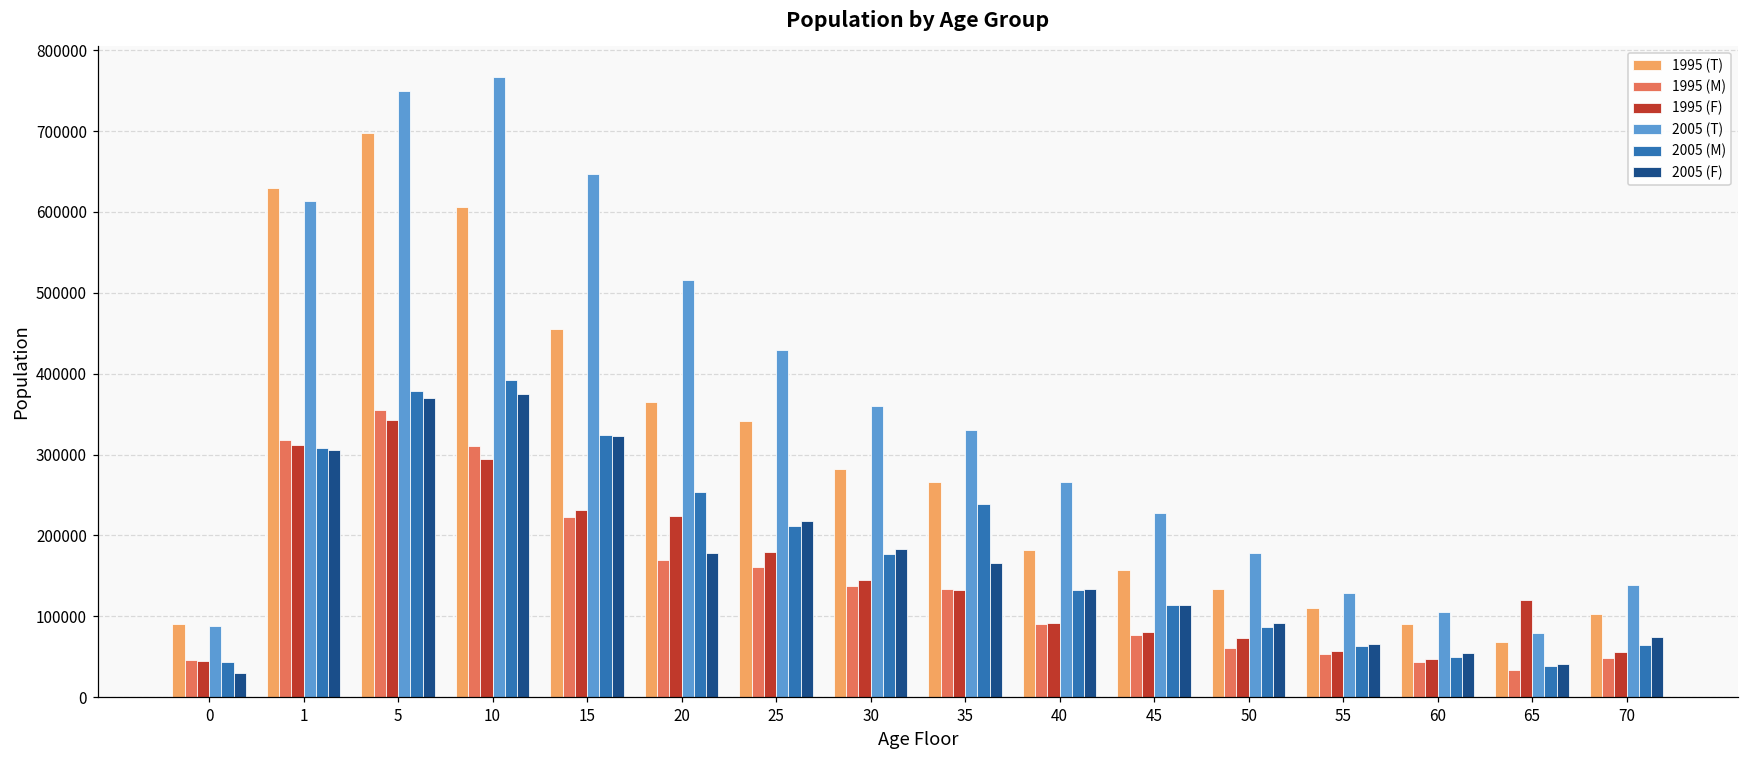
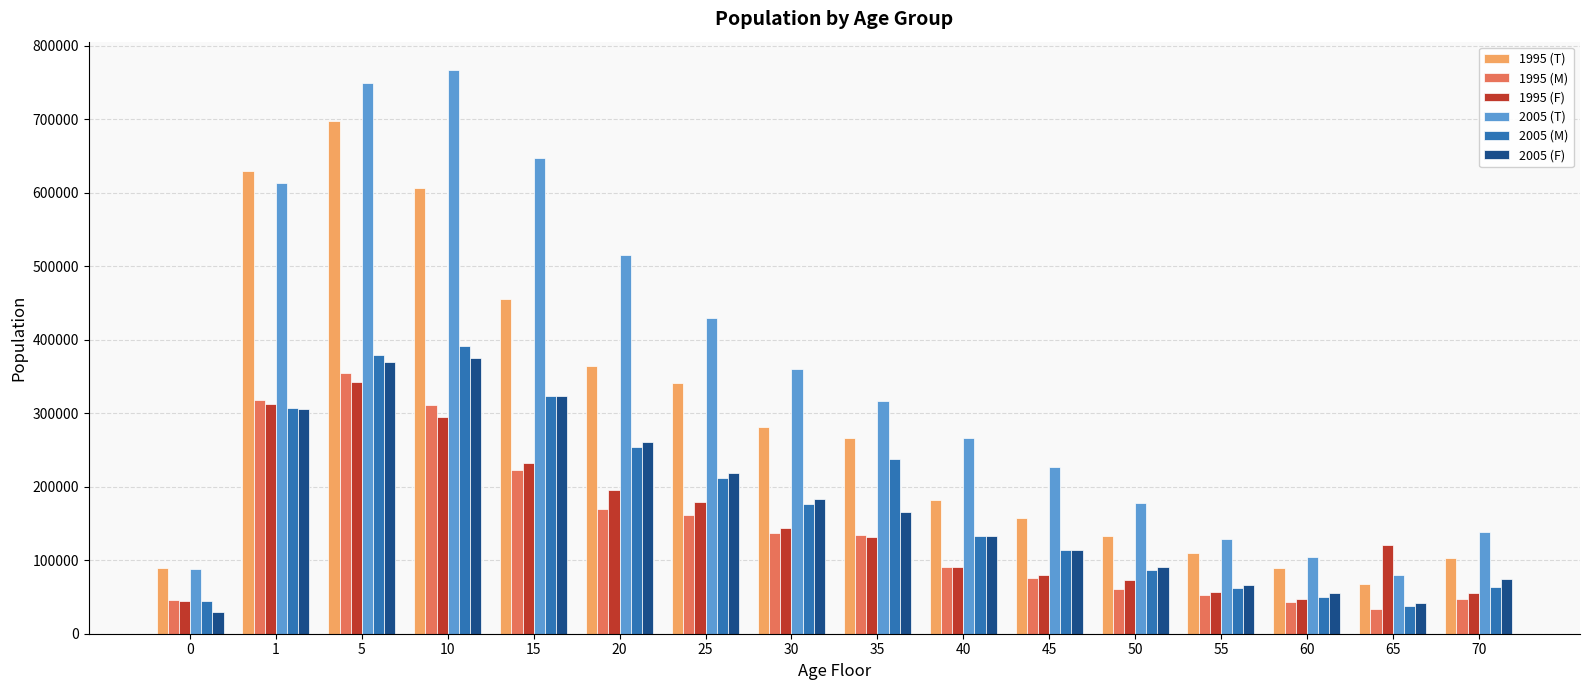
1995 (F), 20: 220000 -> 190000
2005 (F), 20: 180000 -> 260000
2005 (T), 35: 330000 -> 320000
